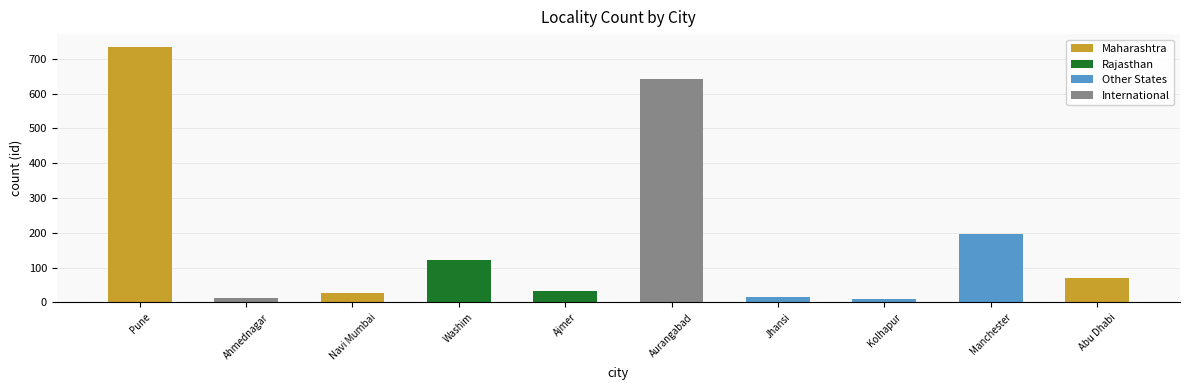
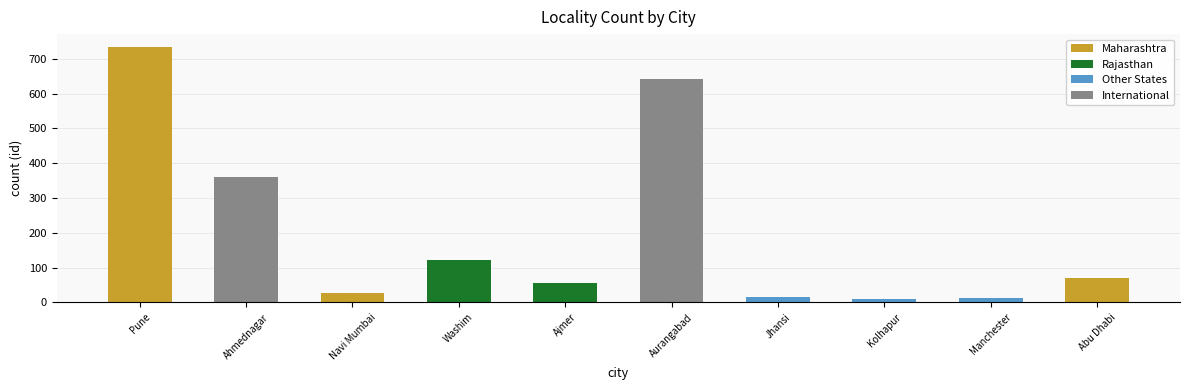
Ahmednagar: 10 -> 360
Ajmer: 30 -> 60
Manchester: 200 -> 10
